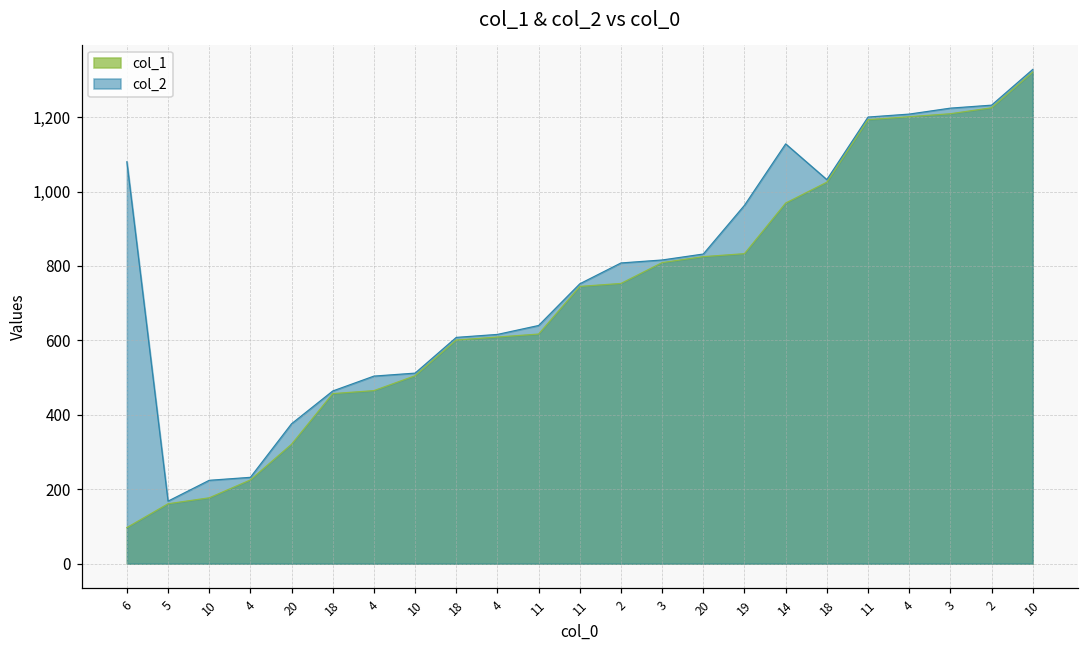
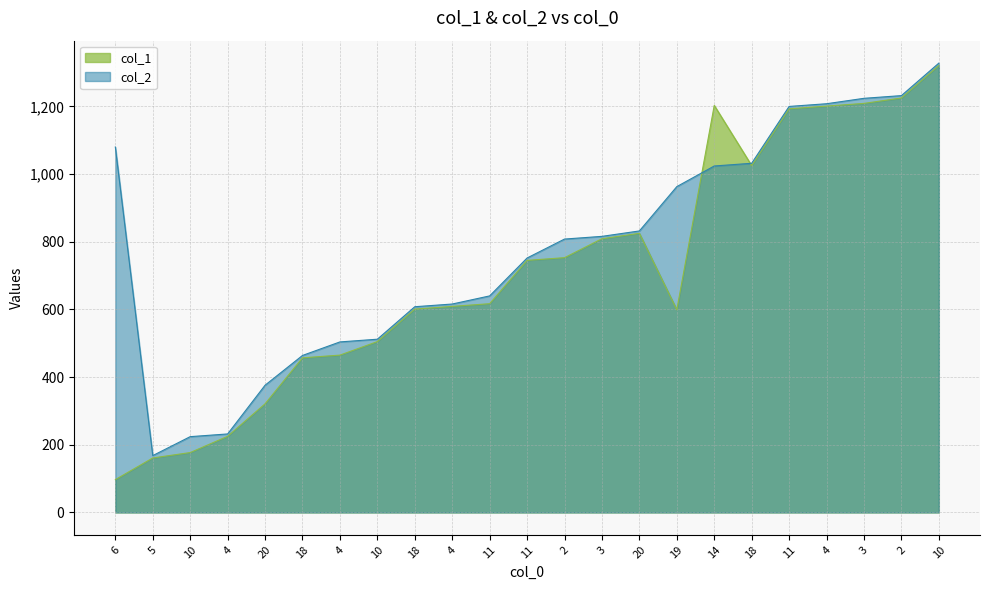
col_1, 19: 830 -> 600
col_1, 14: 970 -> 1,200
col_2, 14: 1,130 -> 1,020
